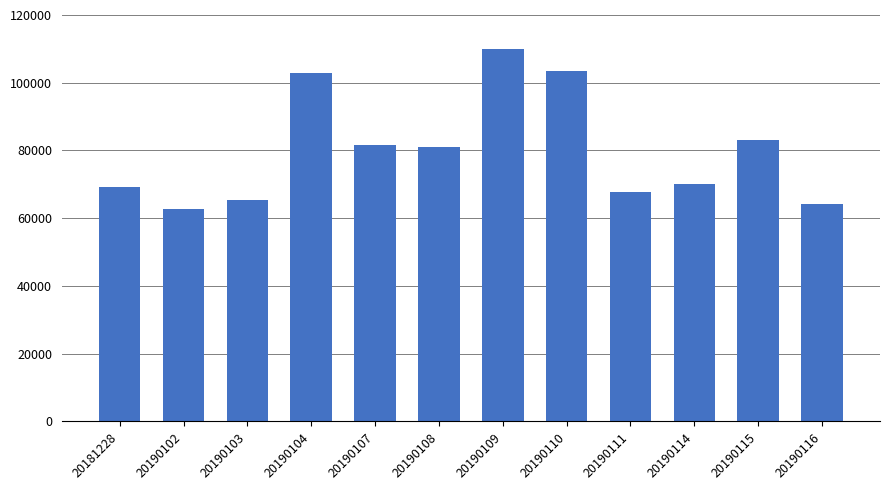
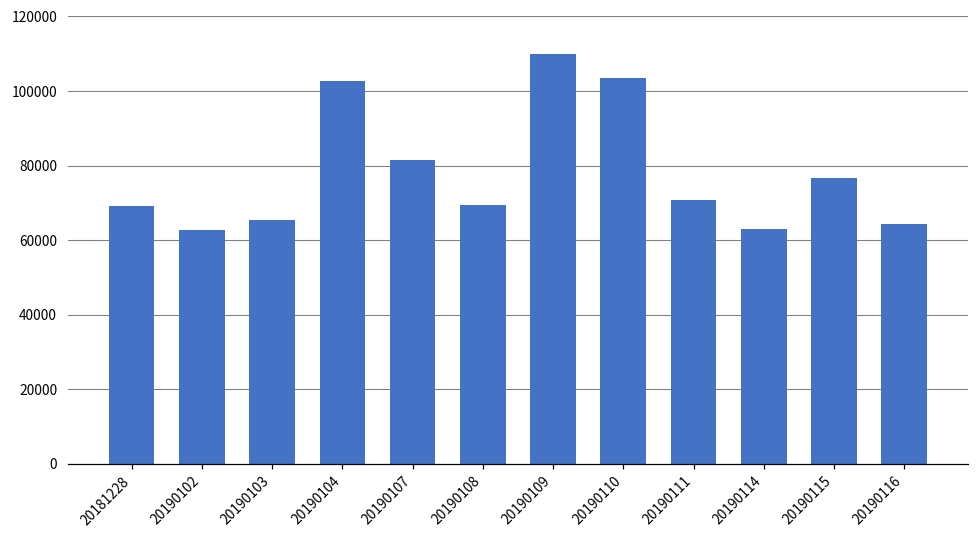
20190108: 81000 -> 69000
20190111: 68000 -> 71000
20190114: 70000 -> 63000
20190115: 83000 -> 77000
